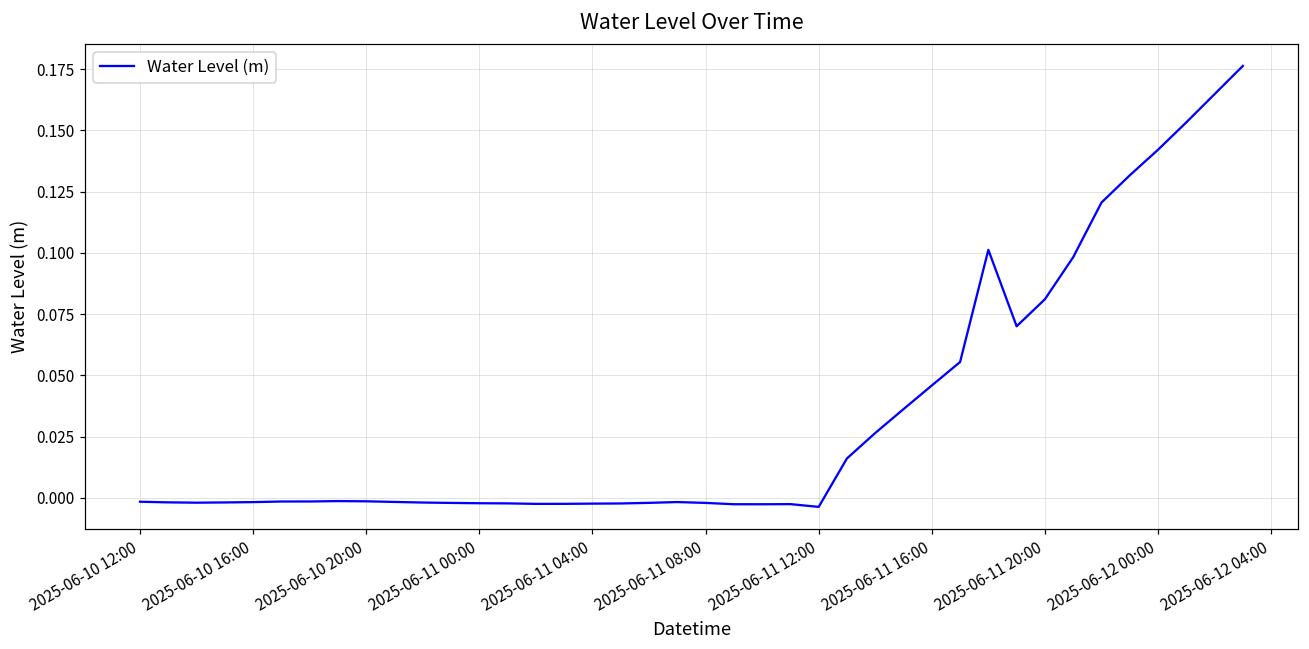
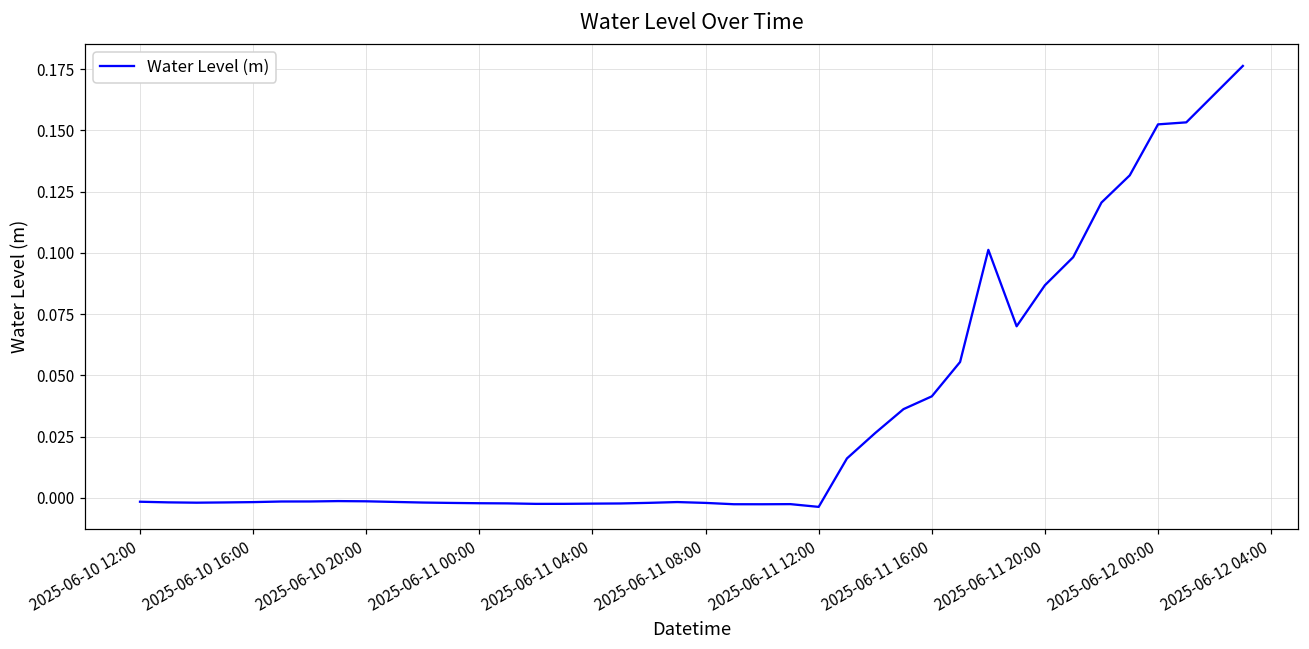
2025-06-11 16:00: 0.046 -> 0.041
2025-06-11 20:00: 0.081 -> 0.087
2025-06-12 00:00: 0.142 -> 0.152
